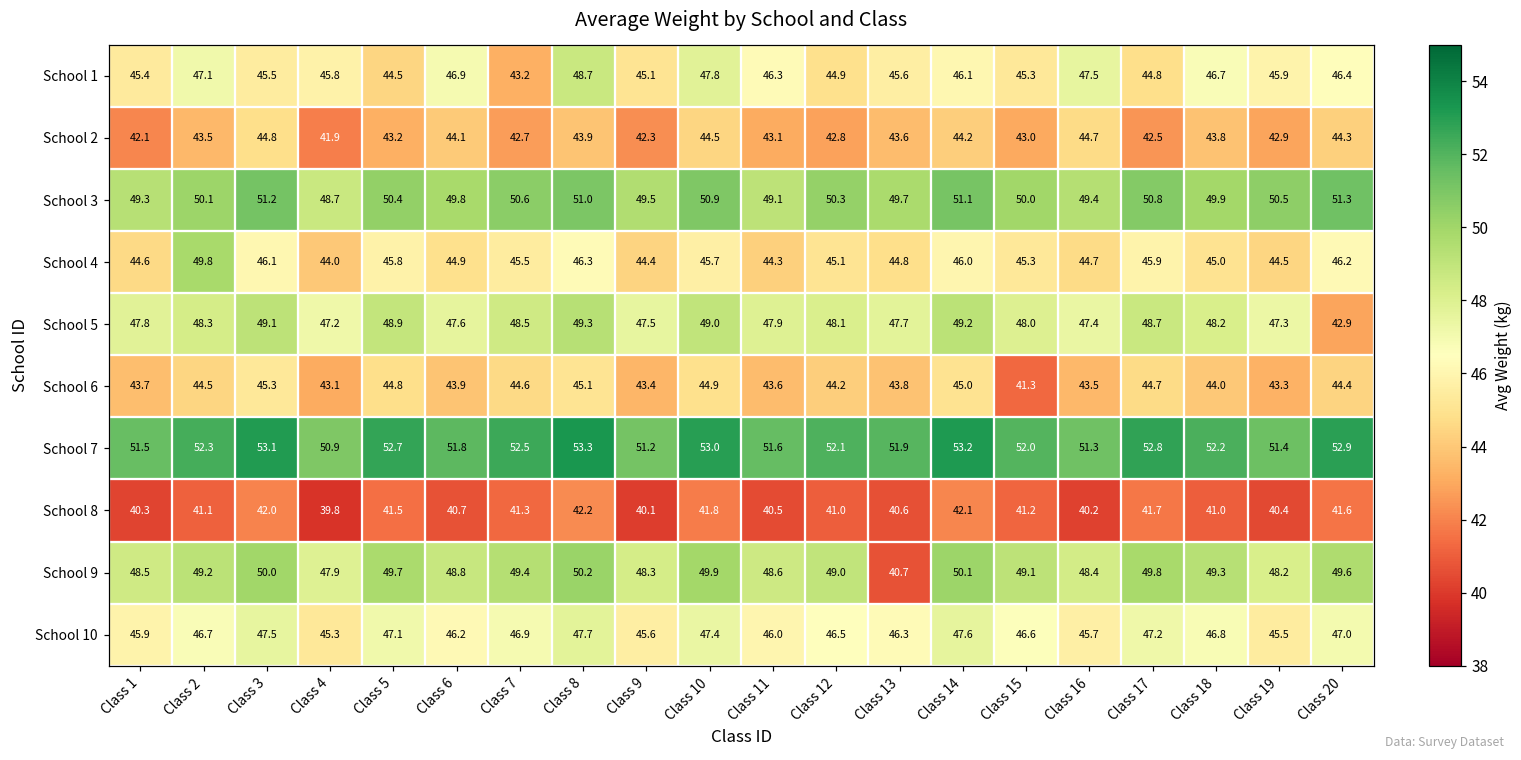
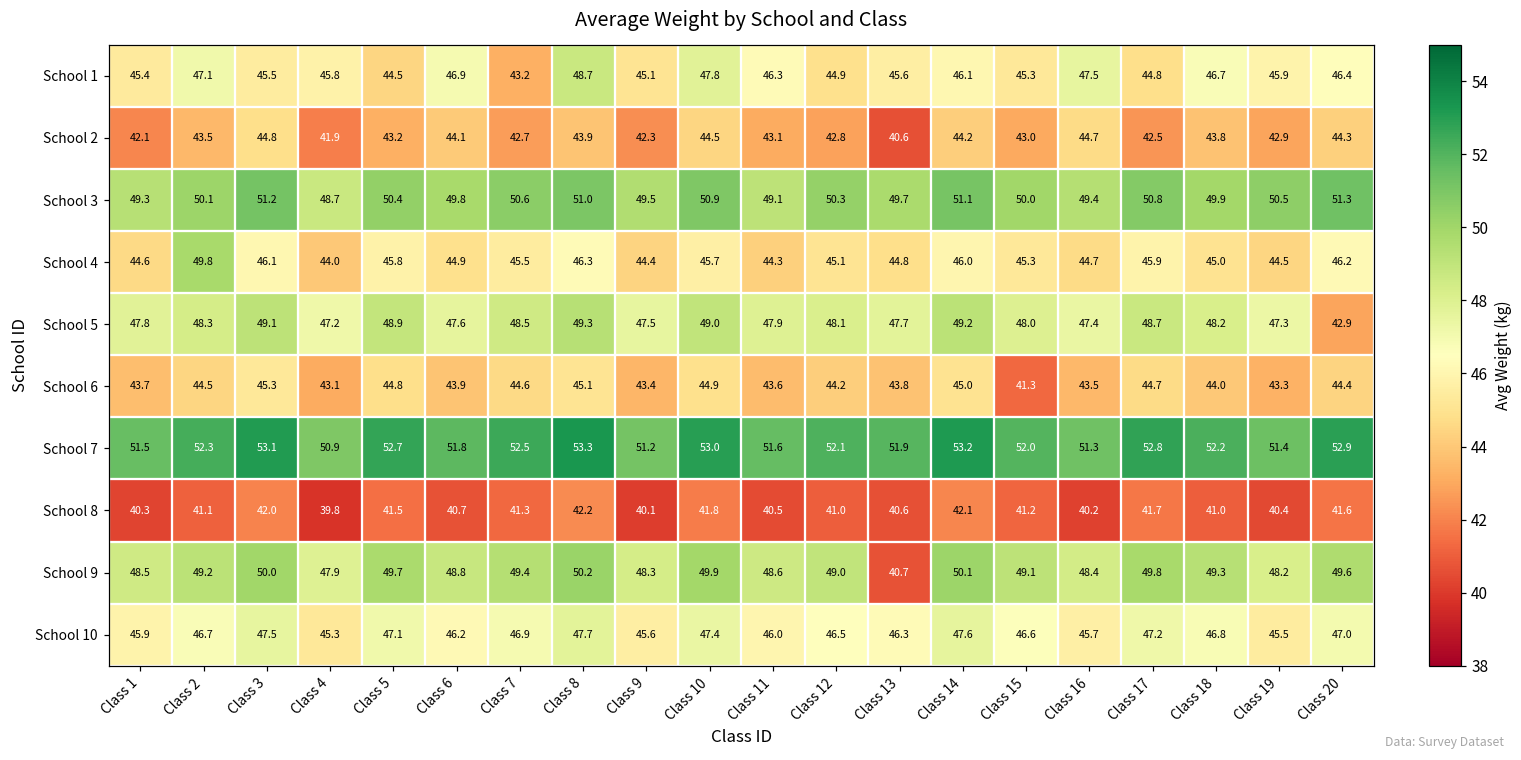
School 2, Class 13: 43.6 -> 40.6
